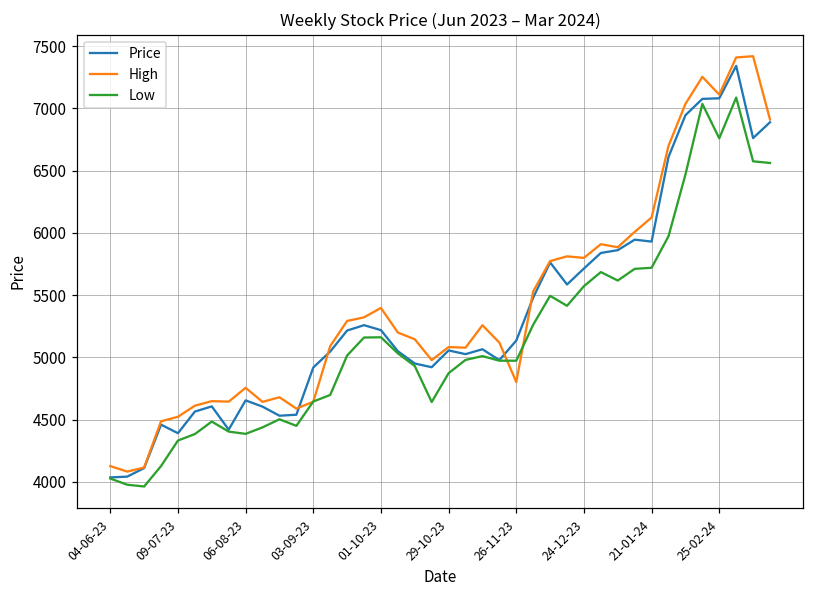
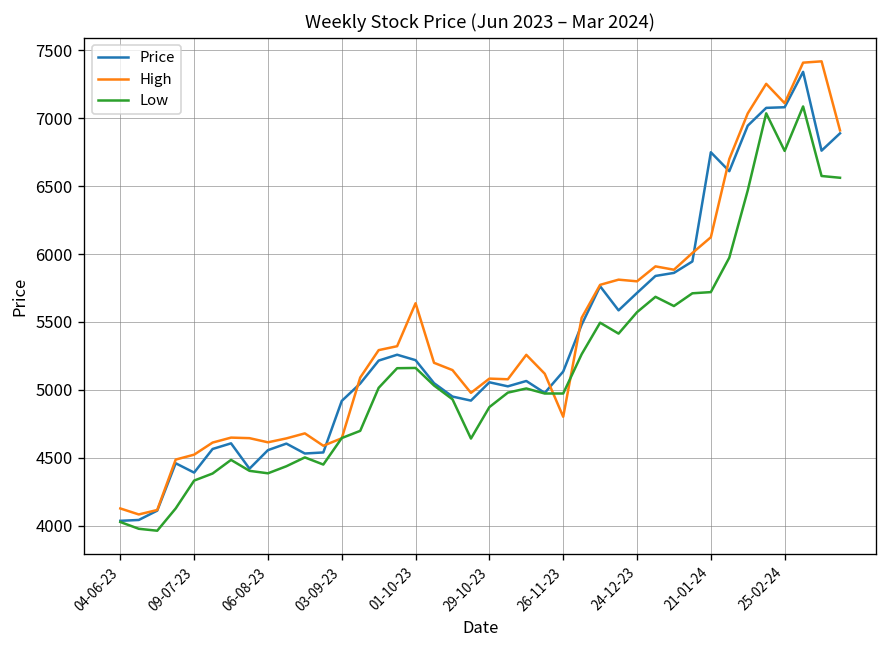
Price, 06-08-23: 4650 -> 4560
High, 06-08-23: 4760 -> 4610
High, 01-10-23: 5400 -> 5640
Price, 21-01-24: 5930 -> 6750
